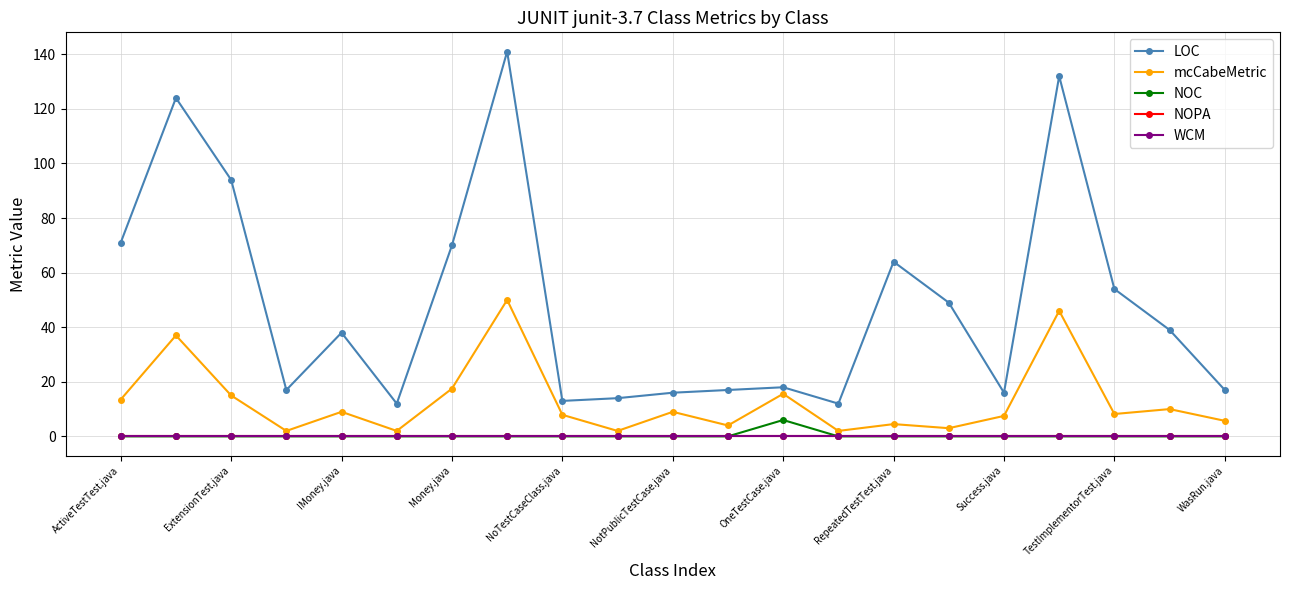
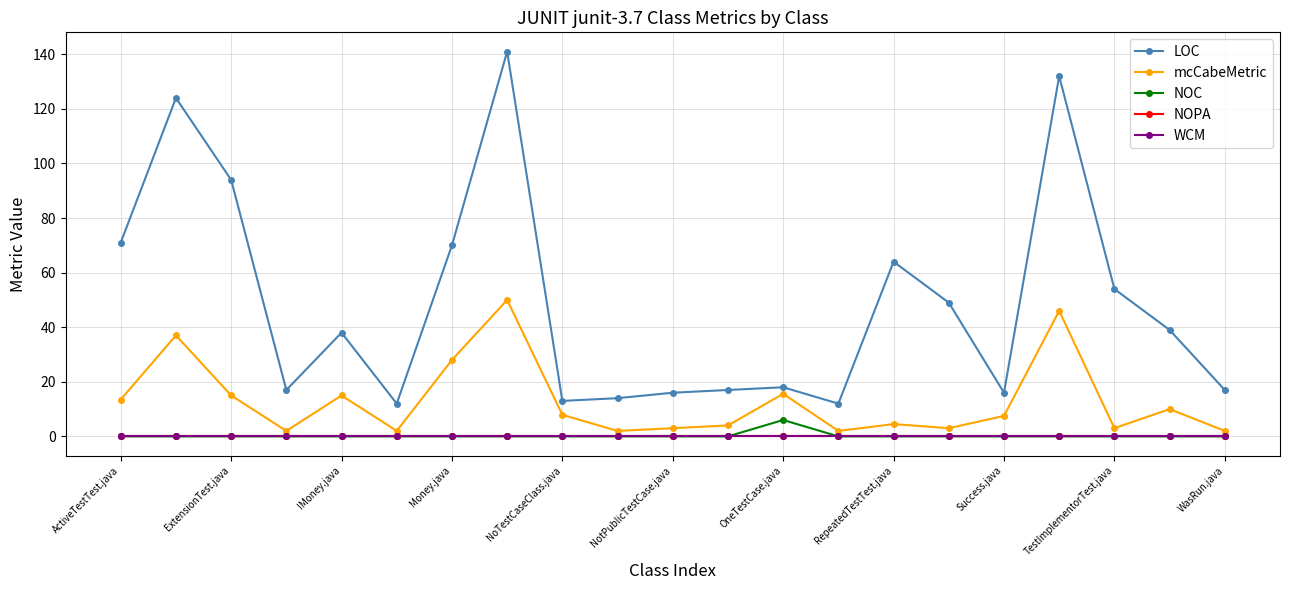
mcCabeMetric, IMoney.java: 9 -> 15
mcCabeMetric, Money.java: 18 -> 28
mcCabeMetric, NotPublicTestCase.java: 9 -> 3
mcCabeMetric, TestImplementorTest.java: 8 -> 3
mcCabeMetric, WasRun.java: 6 -> 2
